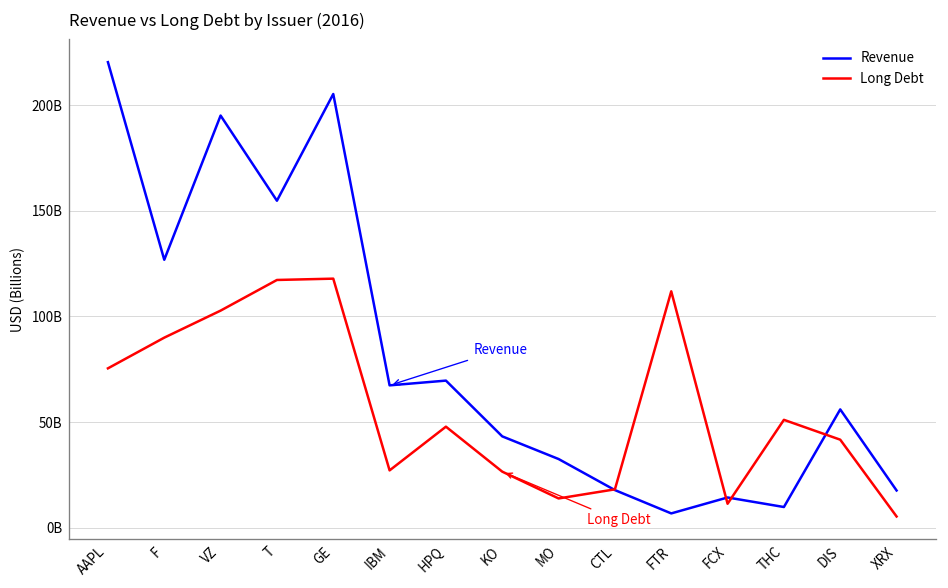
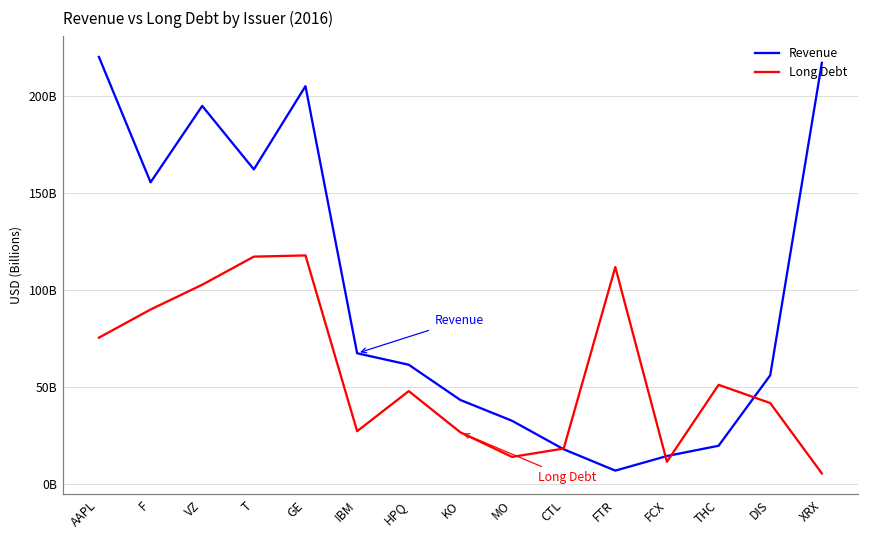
Revenue, F: 127000000000 -> 156000000000
Revenue, T: 155000000000 -> 162000000000
Revenue, HPQ: 70000000000 -> 61000000000
Revenue, THC: 10000000000 -> 20000000000
Revenue, XRX: 18000000000 -> 217000000000
